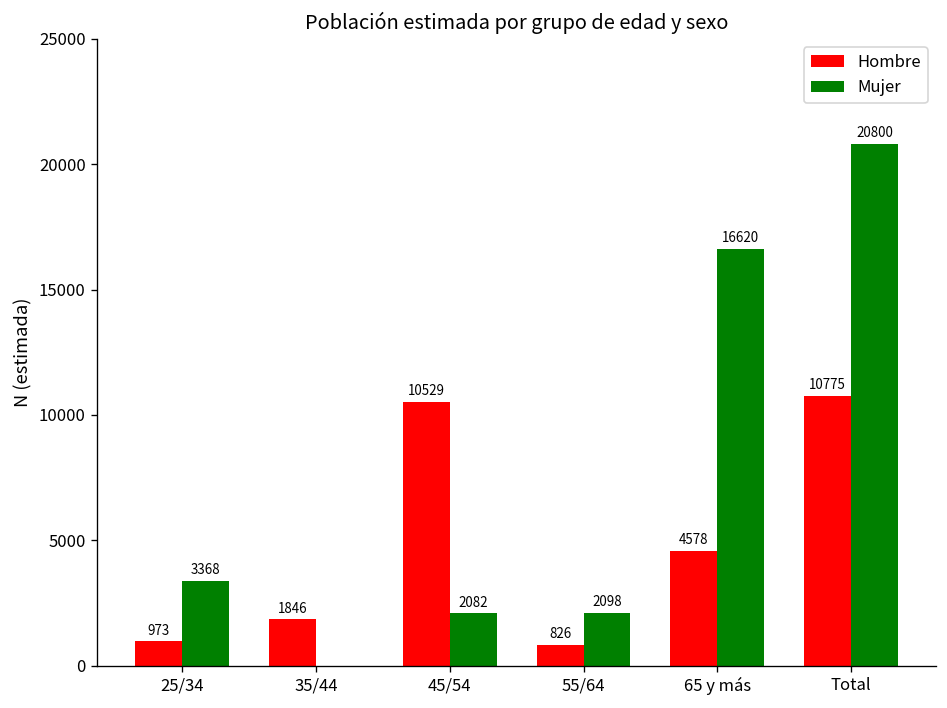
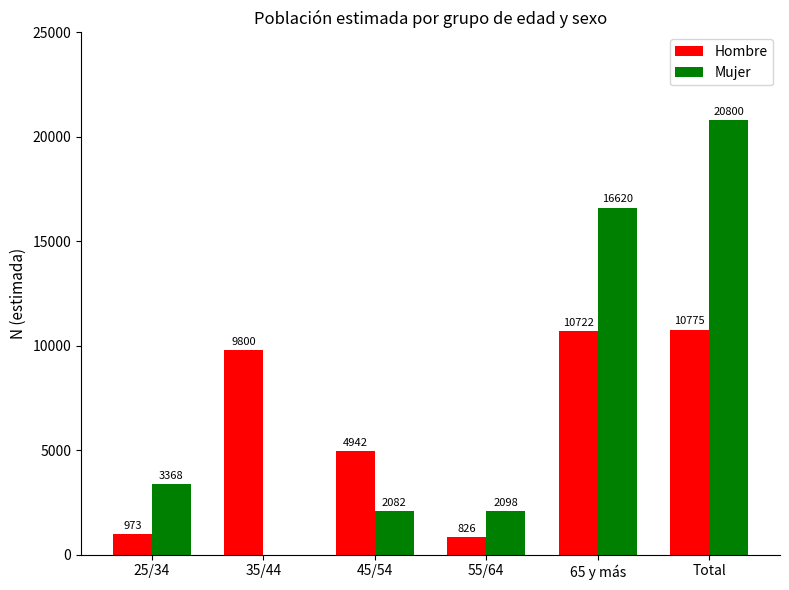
Hombre, 35/44: 1846 -> 9800
Hombre, 45/54: 10529 -> 4942
Hombre, 65 y más: 4578 -> 10722
